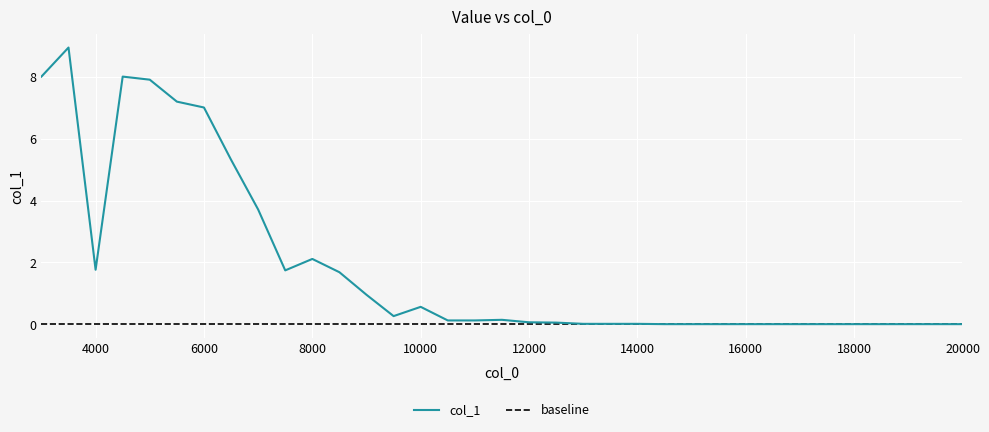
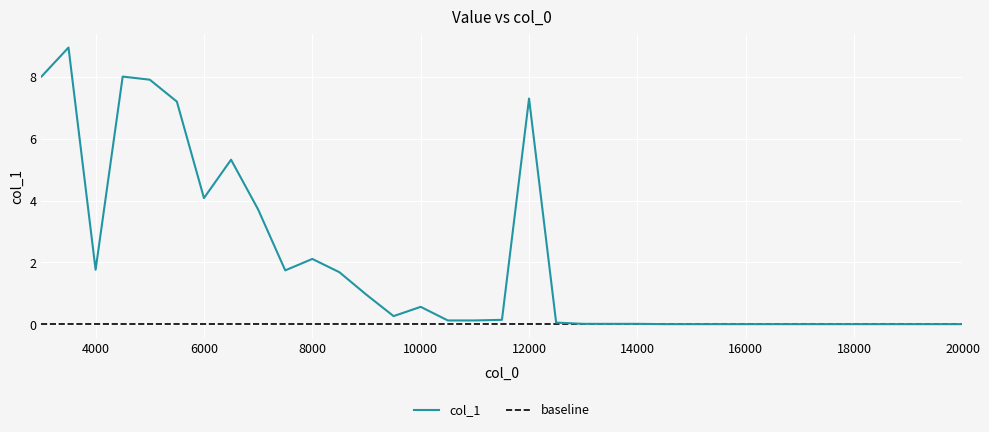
6000: 7.0 -> 4.1
12000: 0.1 -> 7.3
